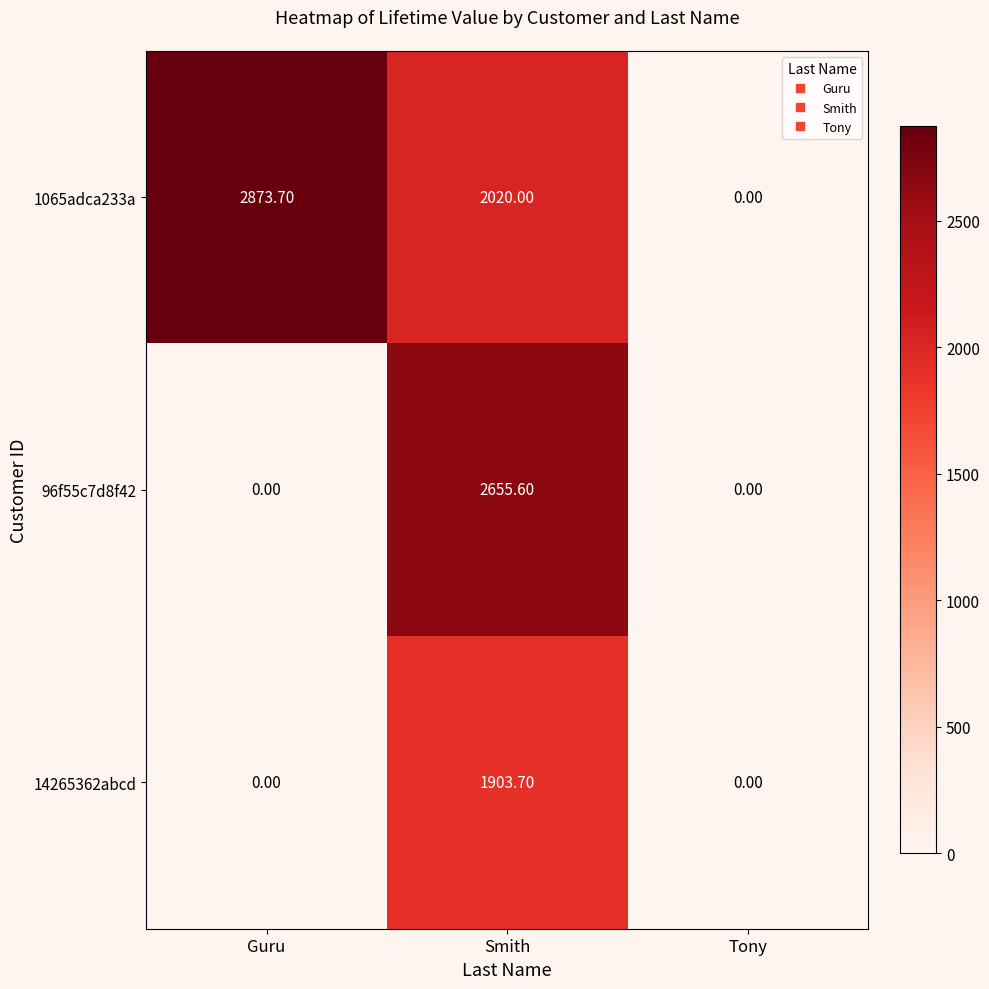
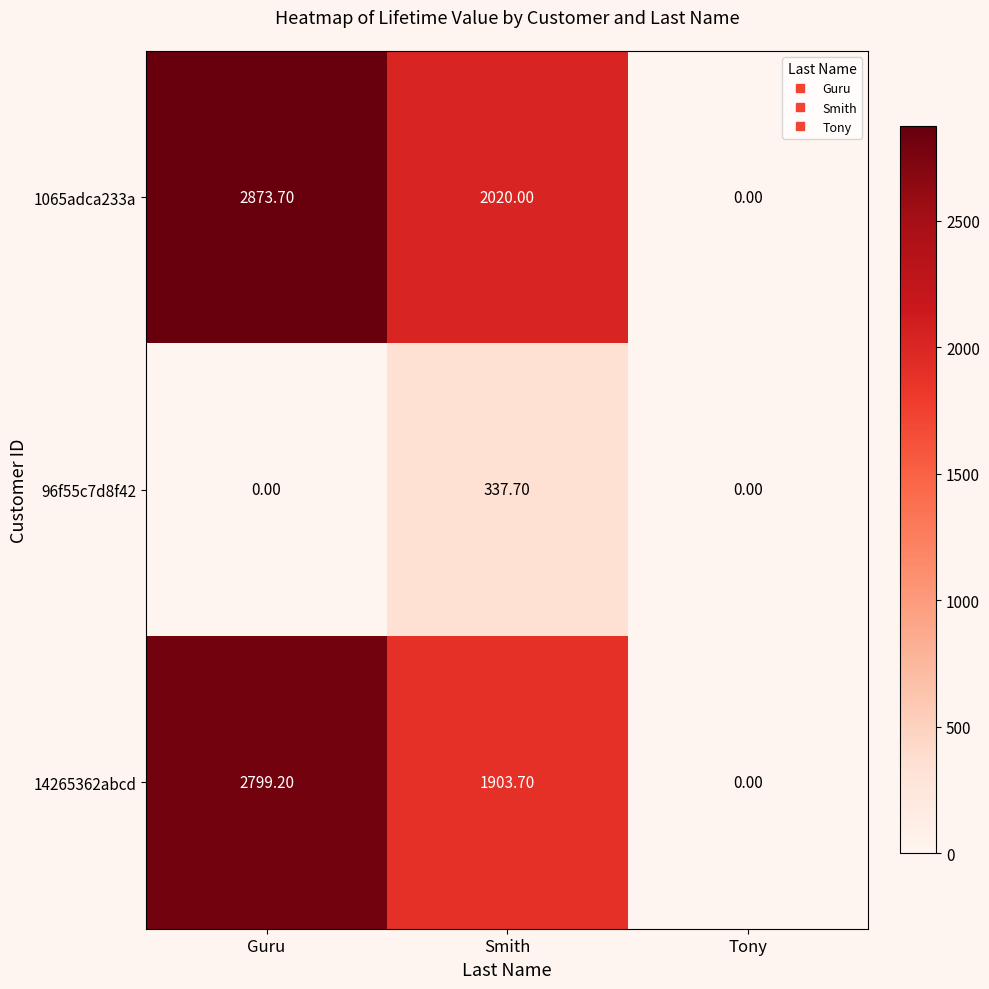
96f55c7d8f42, Smith: 2655.60 -> 337.70
14265362abcd, Guru: 0.00 -> 2799.20
